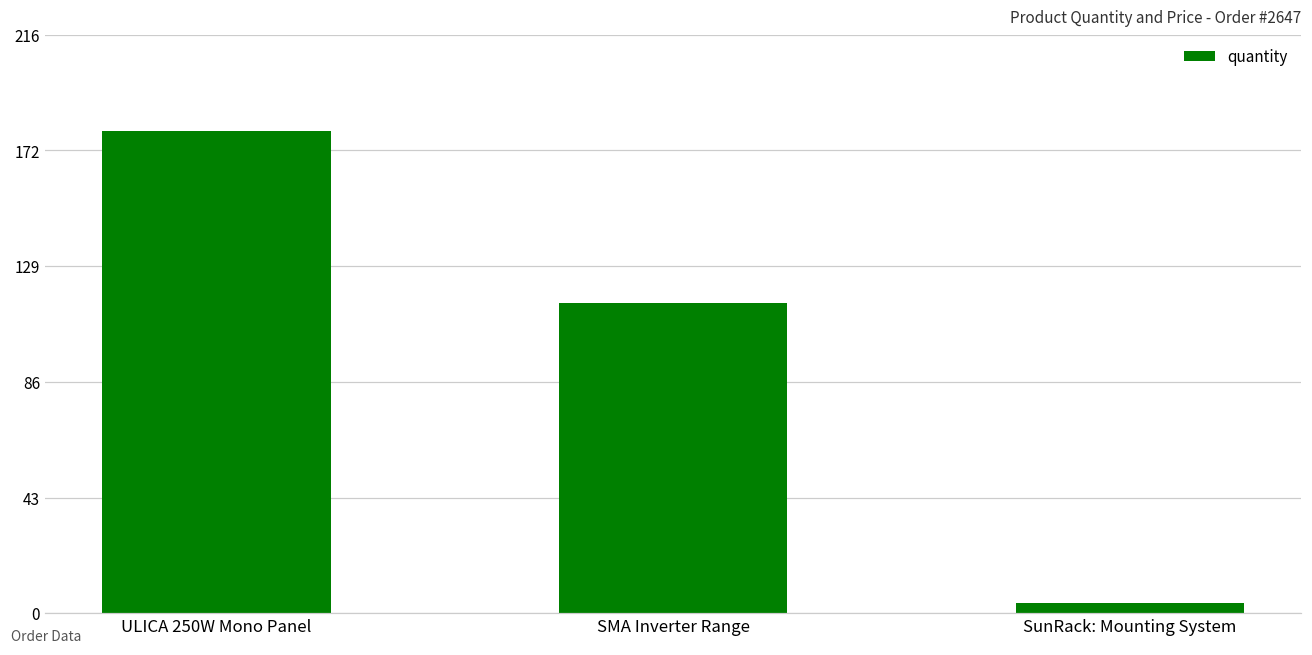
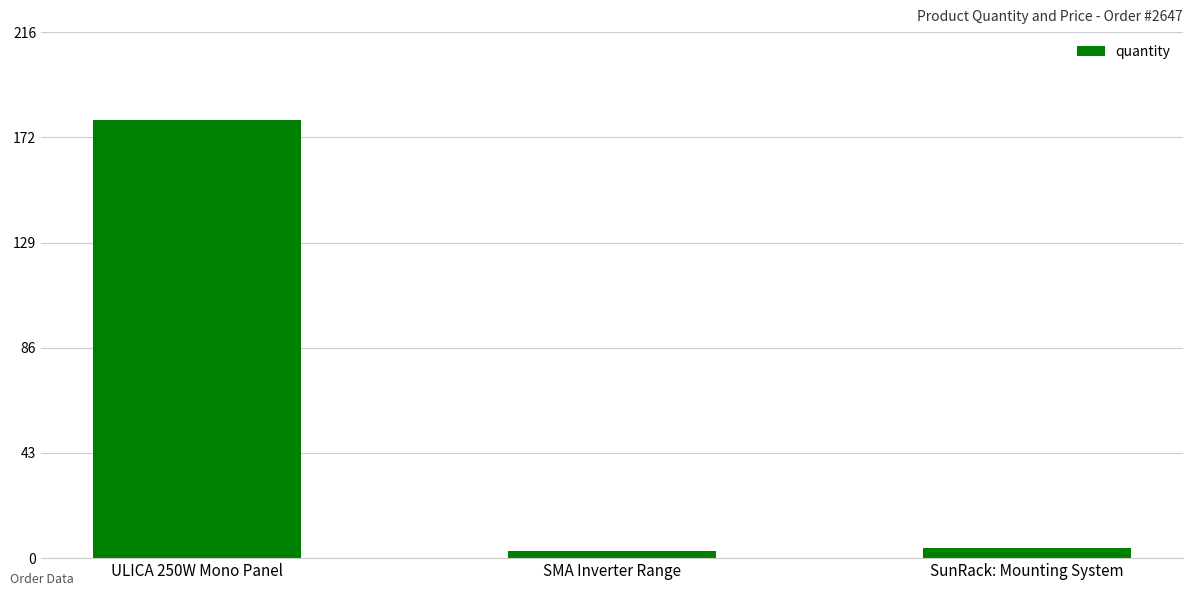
SMA Inverter Range: 116 -> 3
